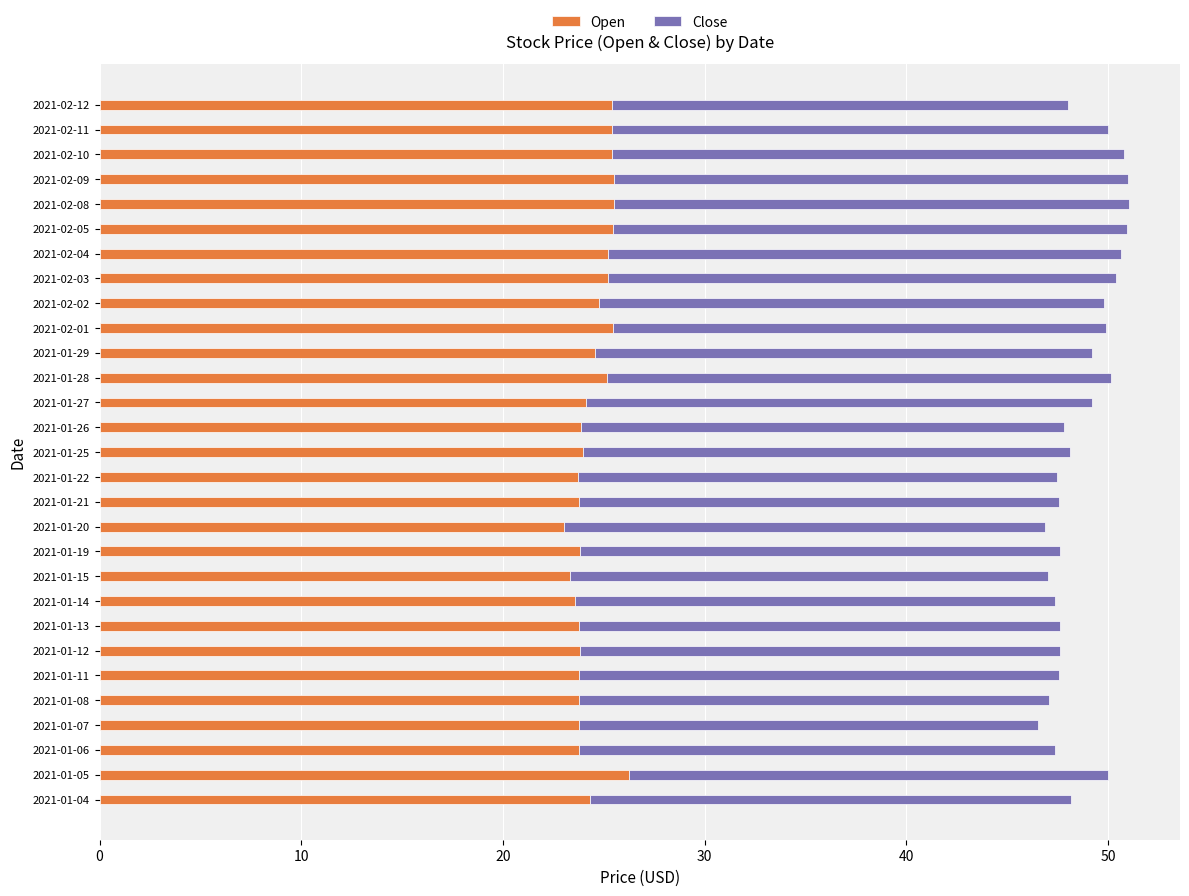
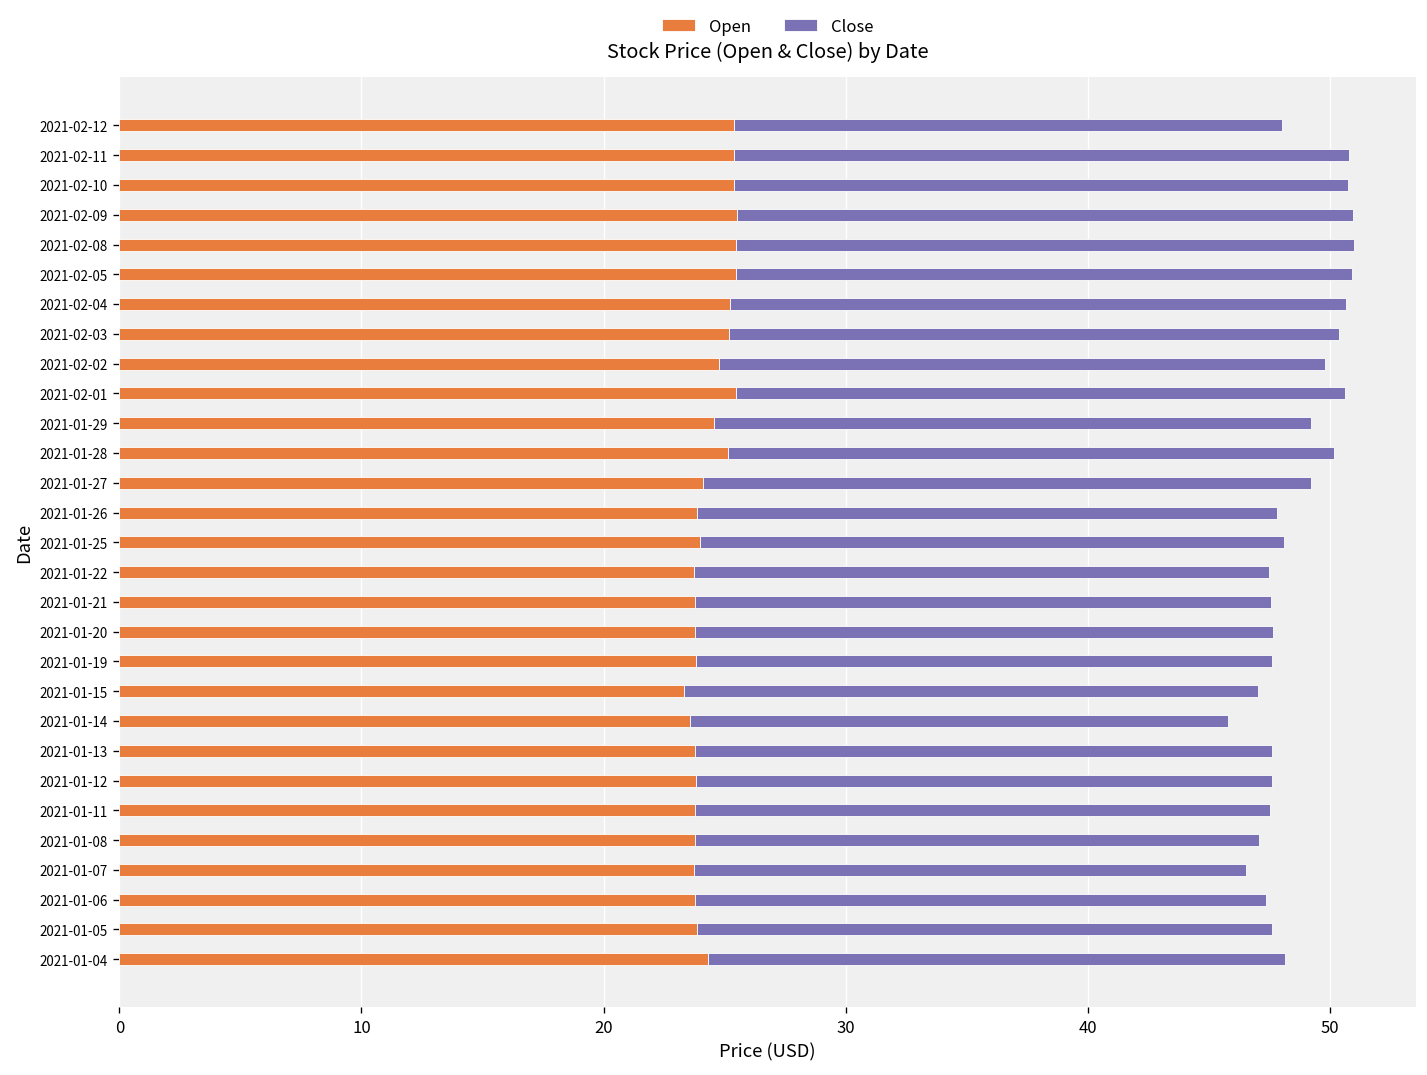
Close, 2021-02-11: 24.6 -> 25.4
Close, 2021-02-01: 24.4 -> 25.2
Open, 2021-01-20: 23.0 -> 23.8
Close, 2021-01-14: 23.8 -> 22.2
Open, 2021-01-05: 26.2 -> 23.9
